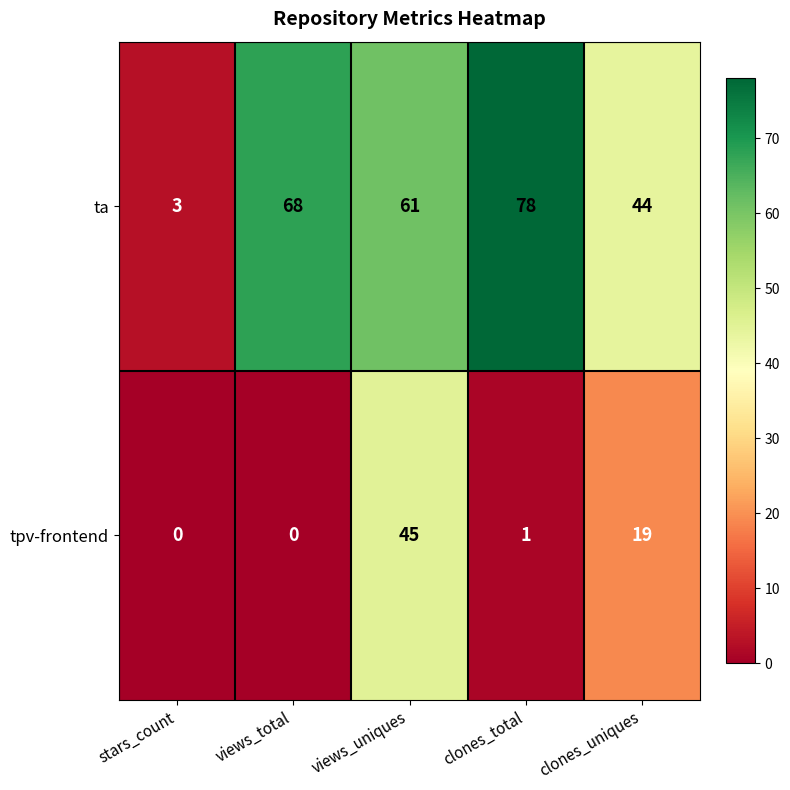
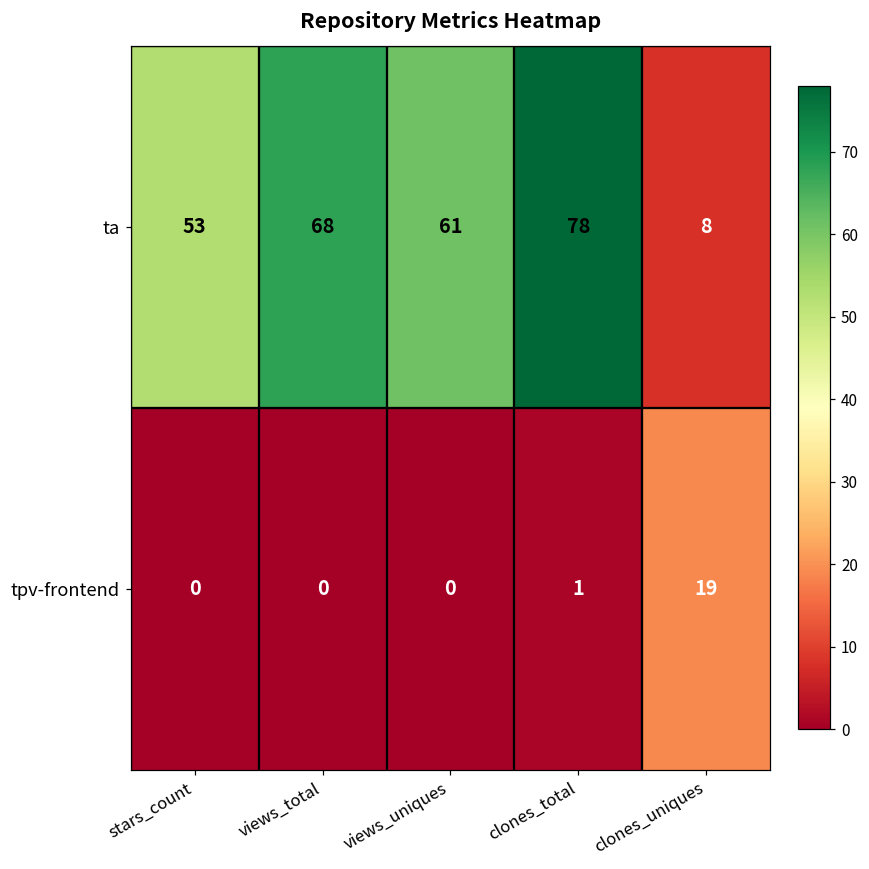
ta, stars_count: 3 -> 53
ta, clones_uniques: 44 -> 8
tpv-frontend, views_uniques: 45 -> 0
